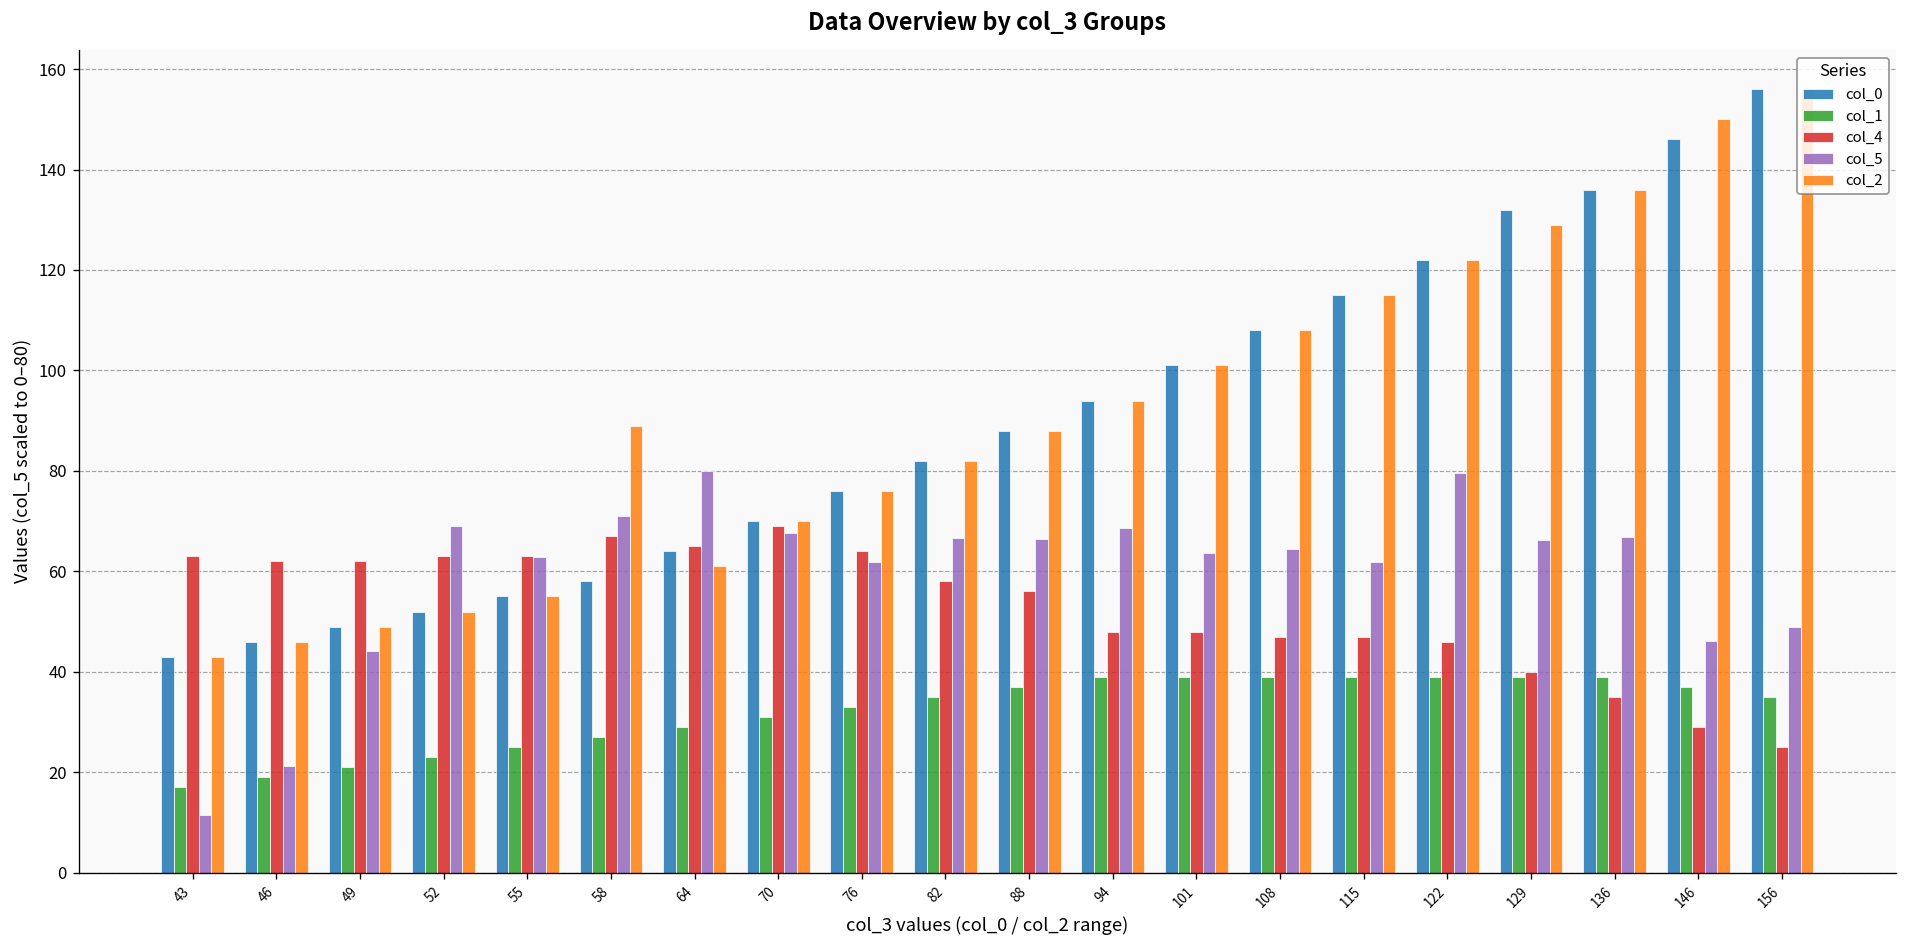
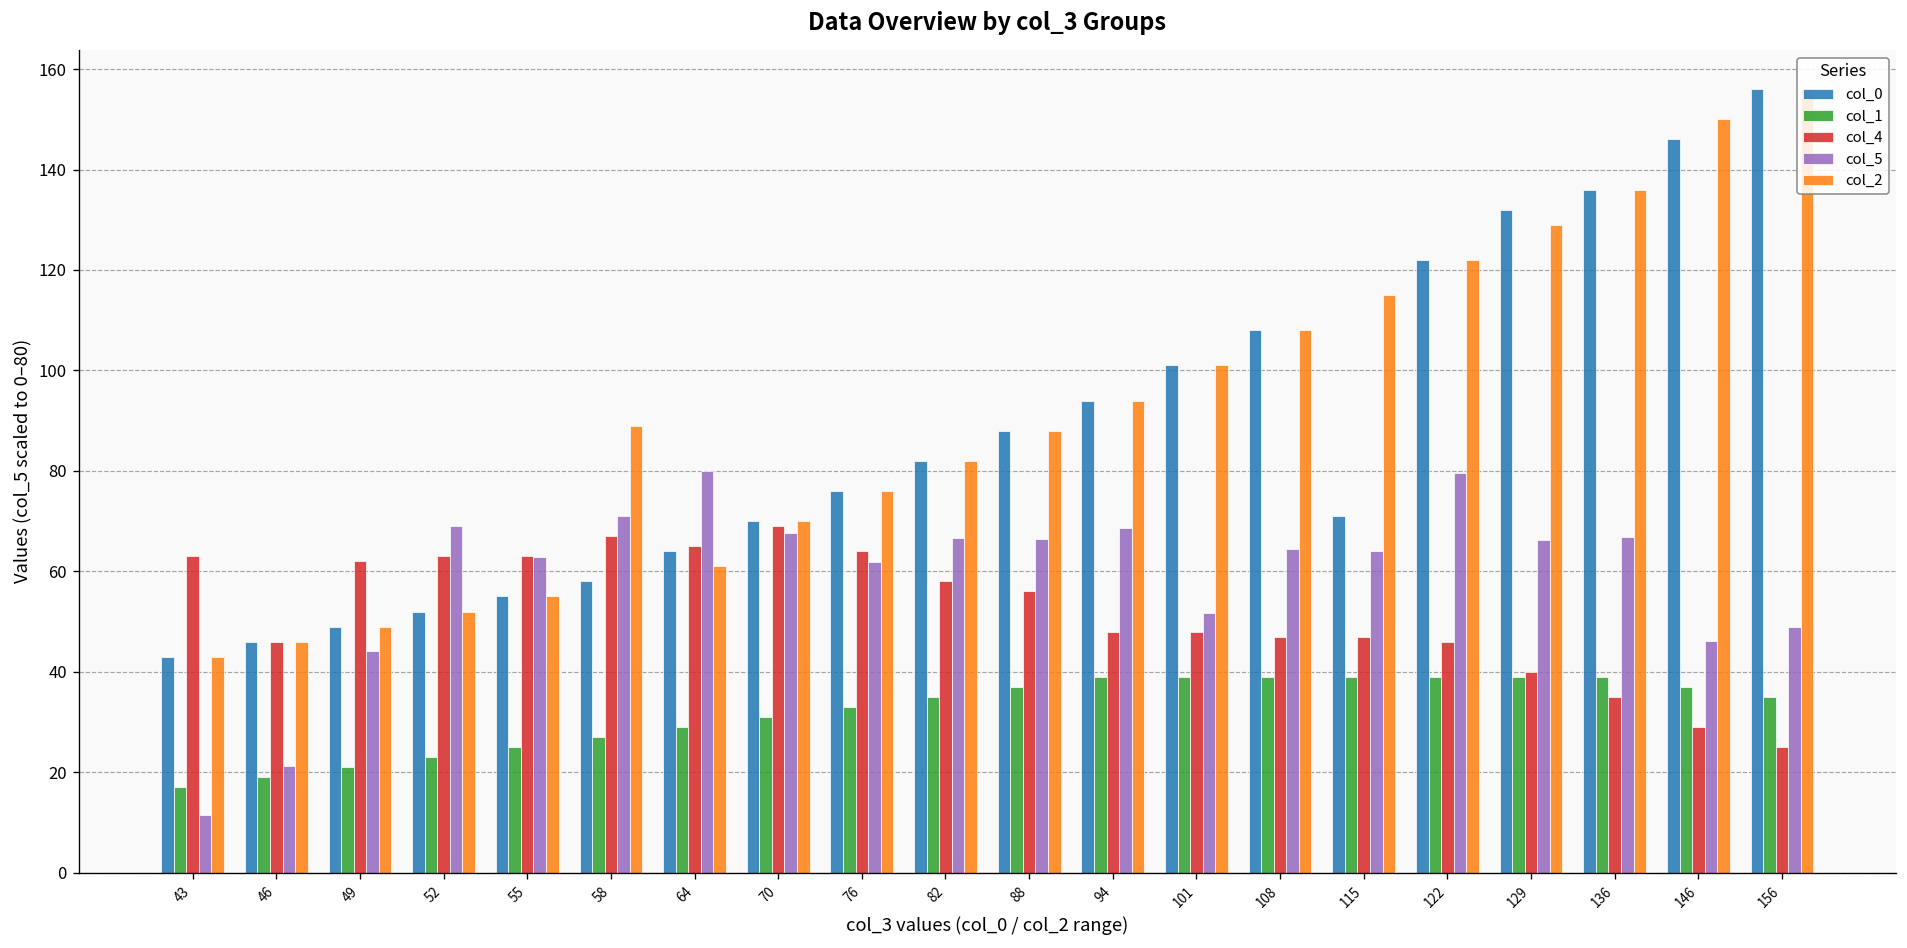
col_4, 46: 62 -> 46
col_5, 101: 64 -> 52
col_0, 115: 115 -> 71
col_5, 115: 62 -> 64
